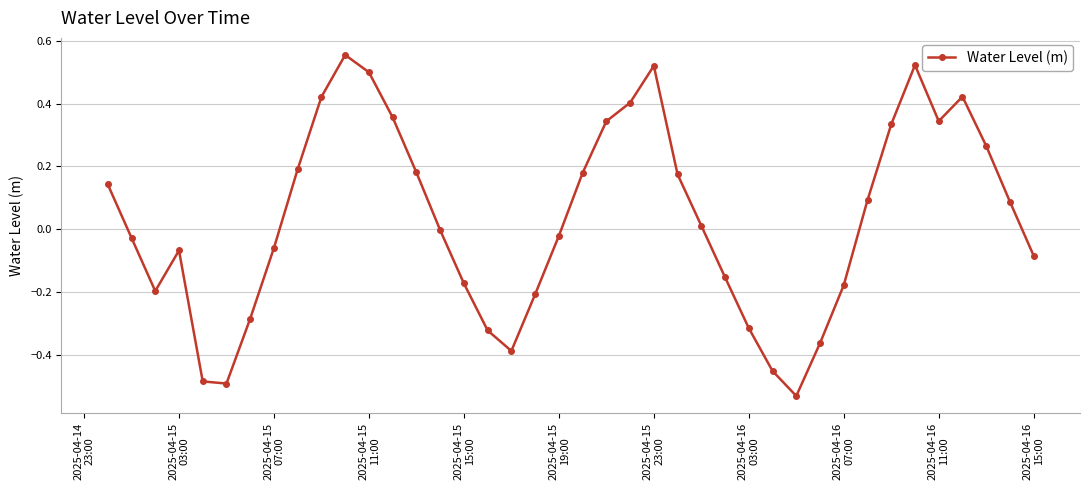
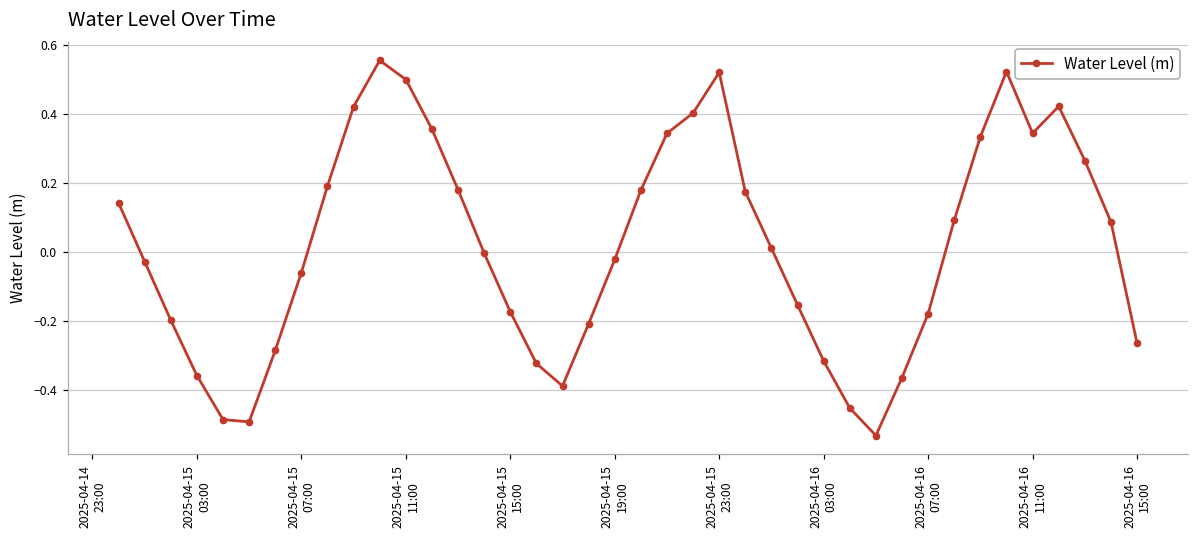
2025-04-15 03:00: -0.07 -> -0.36
2025-04-16 15:00: -0.09 -> -0.26
